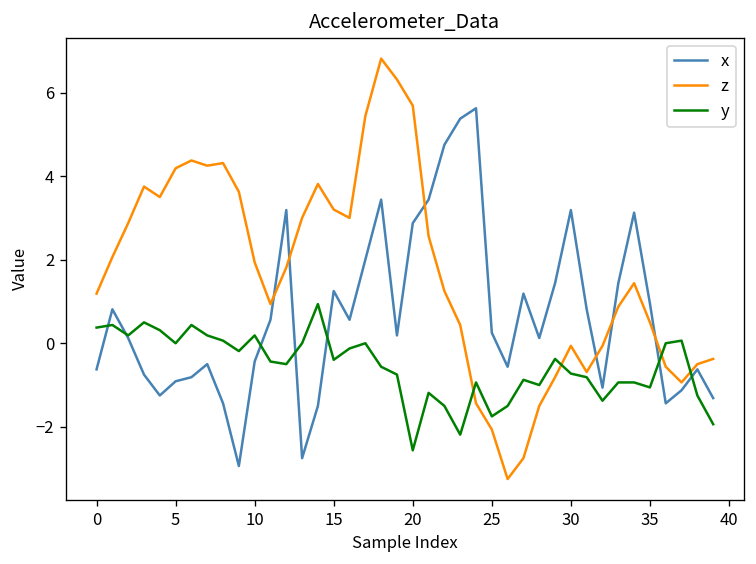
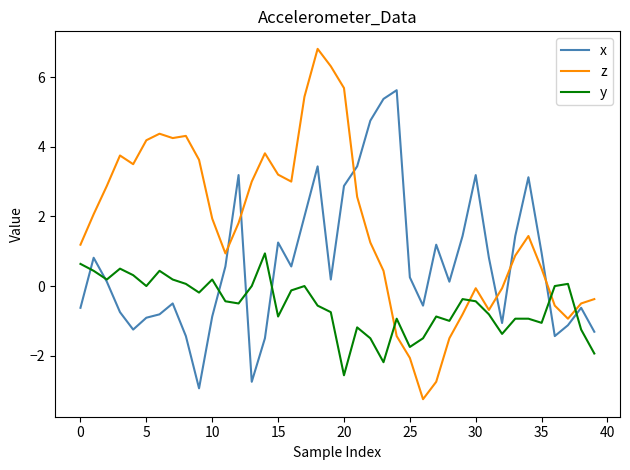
y, 0: 0.4 -> 0.6
x, 10: -0.4 -> -0.9
y, 15: -0.4 -> -0.9
y, 30: -0.7 -> -0.4
